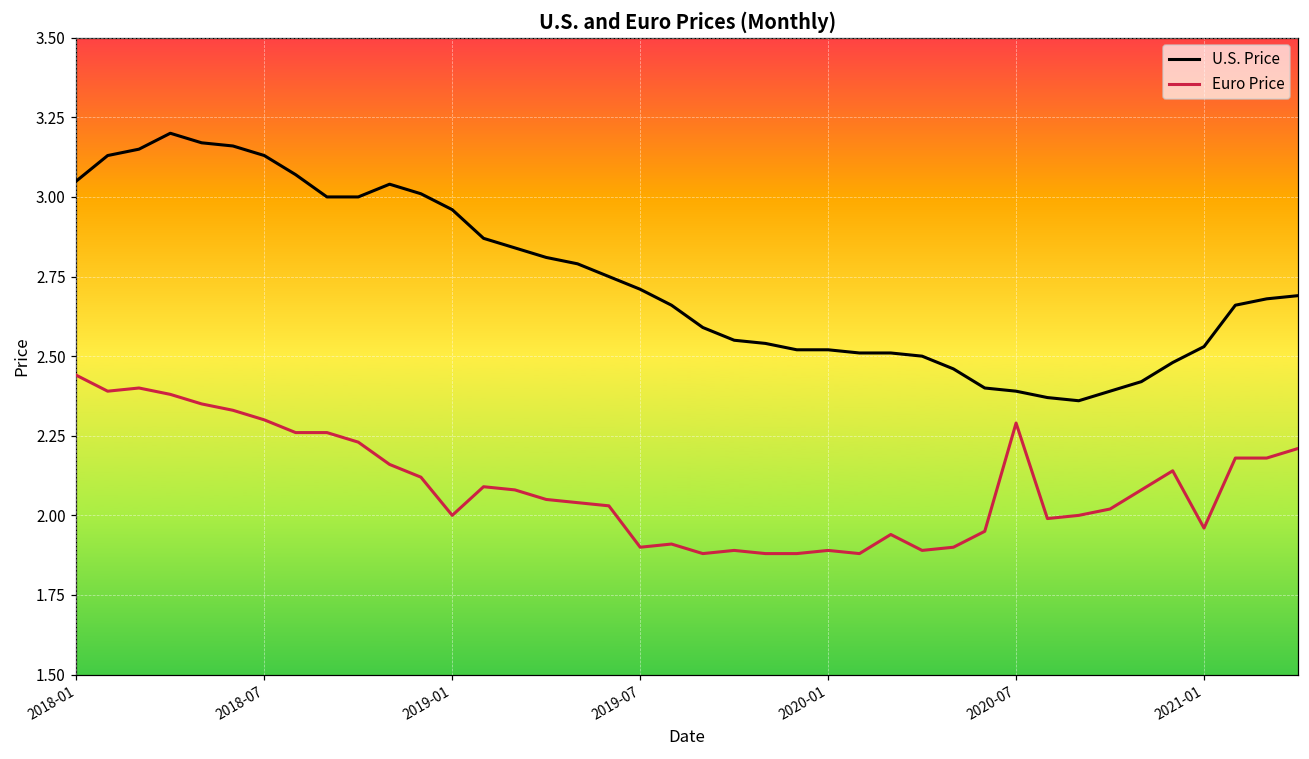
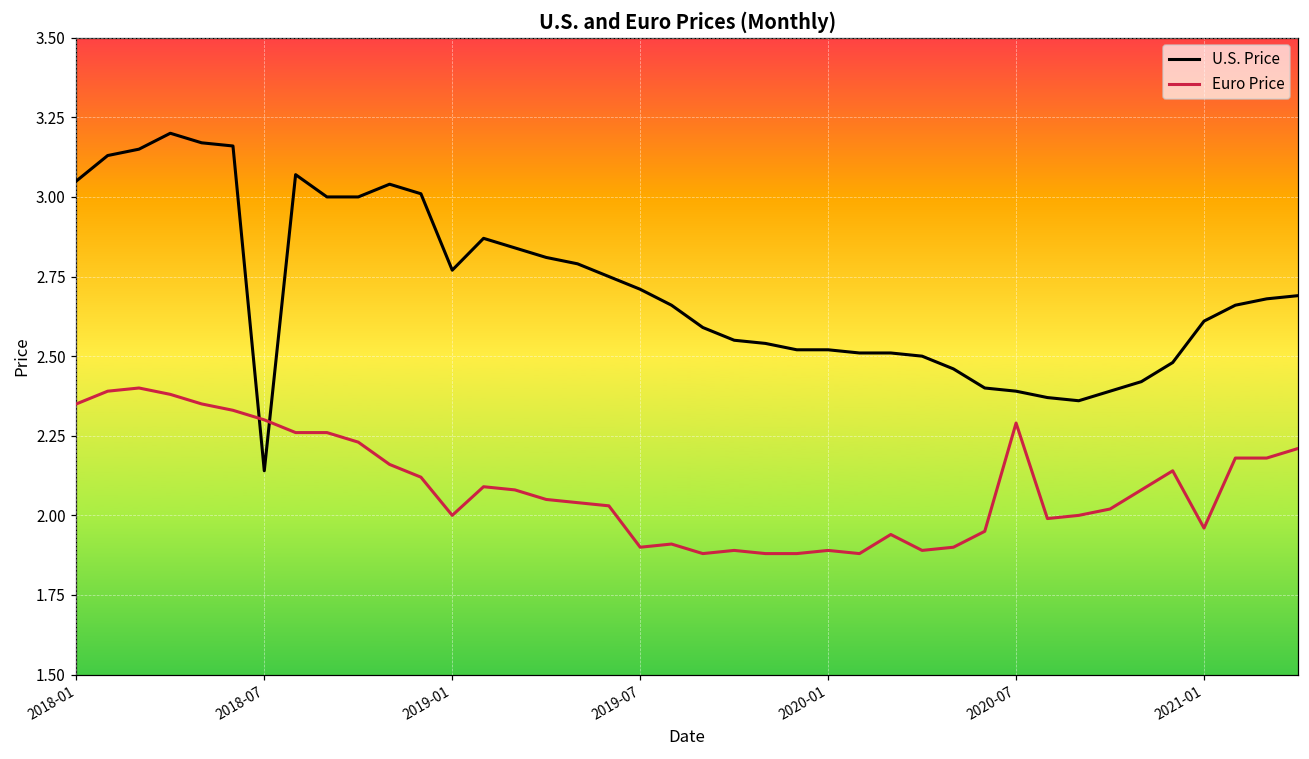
Euro Price, 2018-01: 2.44 -> 2.35
U.S. Price, 2018-07: 3.13 -> 2.14
U.S. Price, 2019-01: 2.96 -> 2.77
U.S. Price, 2021-01: 2.53 -> 2.61
